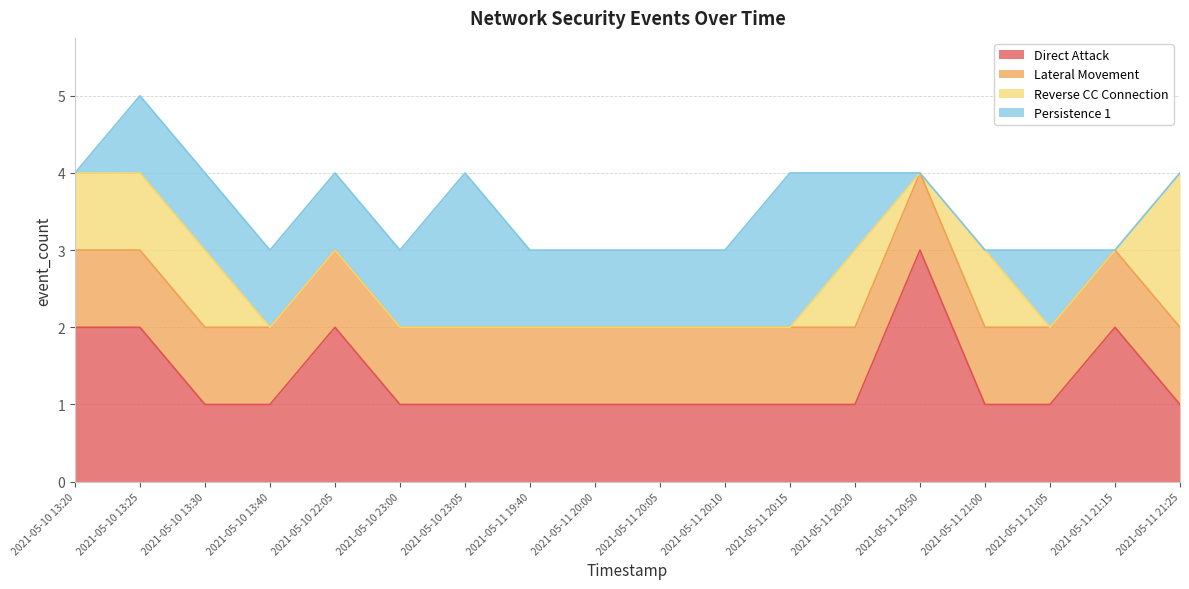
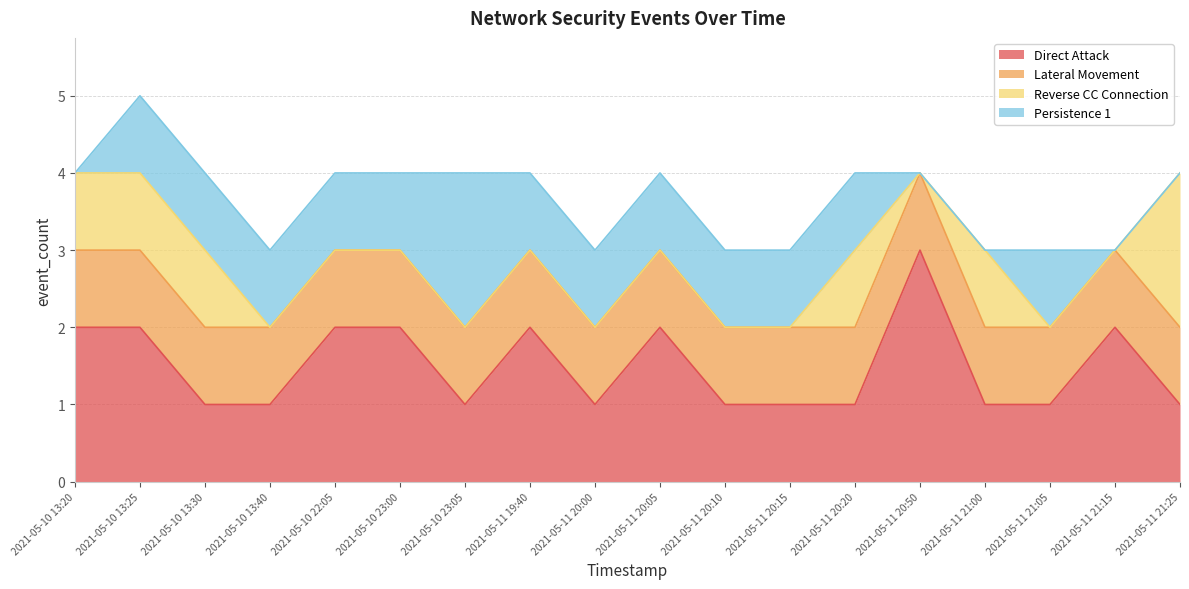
Direct Attack, 2021-05-10 23:00: 1 -> 2
Direct Attack, 2021-05-11 19:40: 1 -> 2
Direct Attack, 2021-05-11 20:05: 1 -> 2
Persistence 1, 2021-05-11 20:15: 2 -> 1
